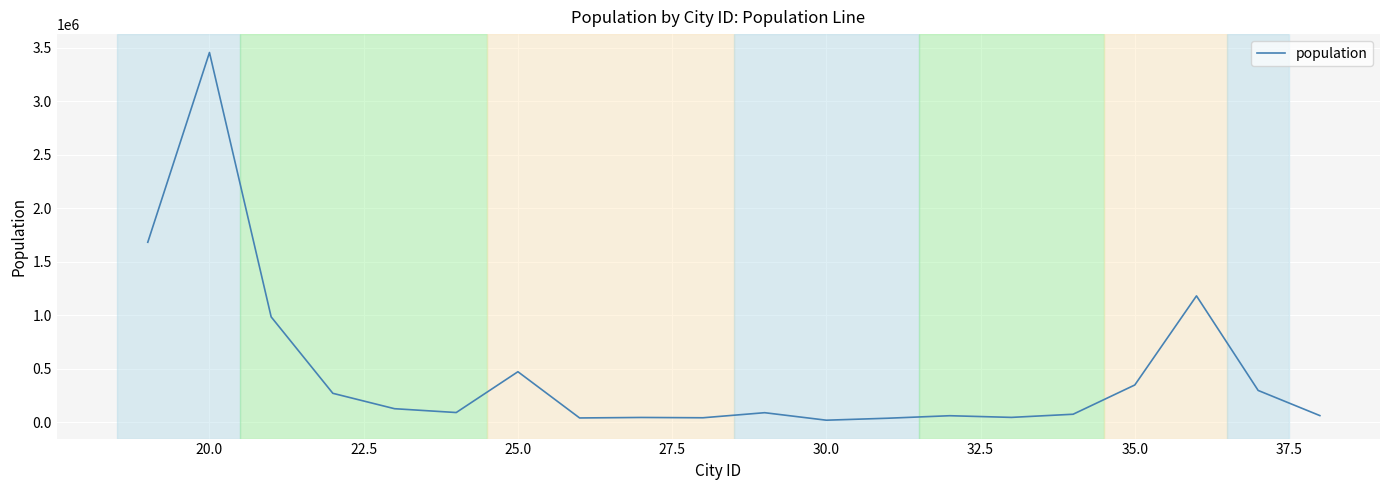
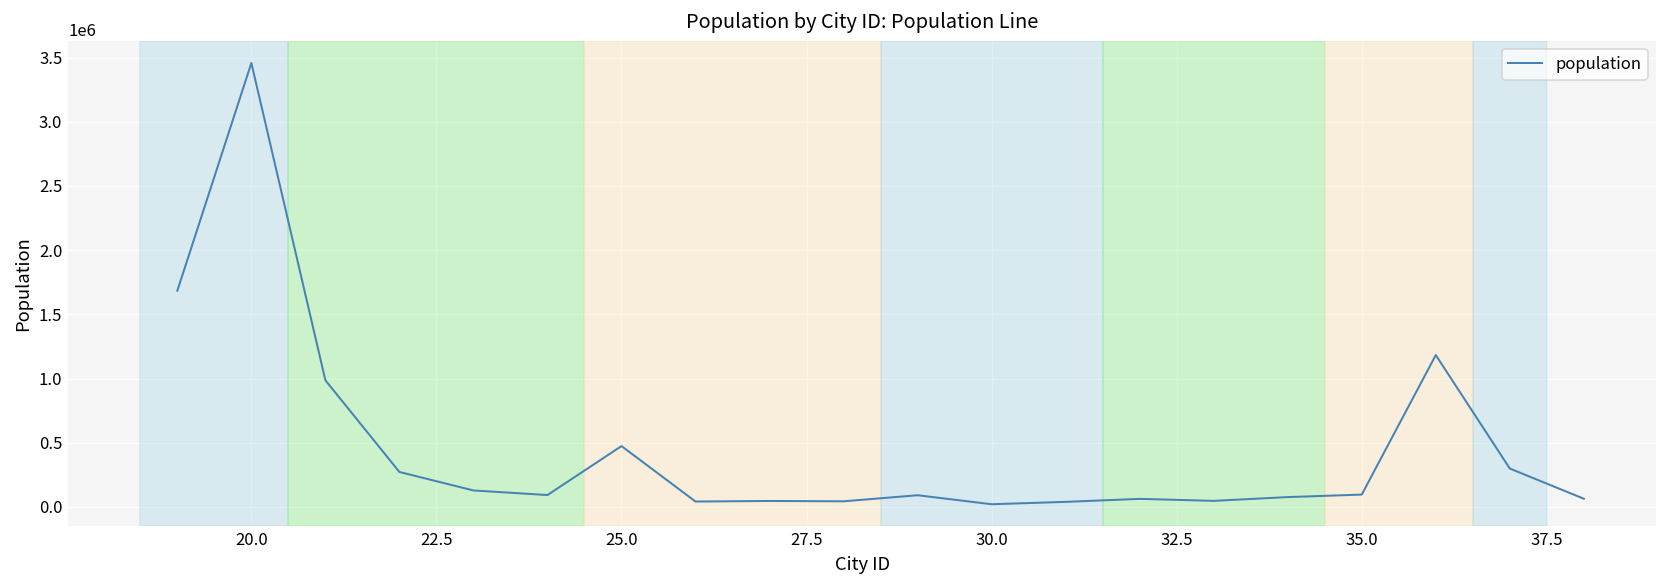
35.0: 350000 -> 100000
